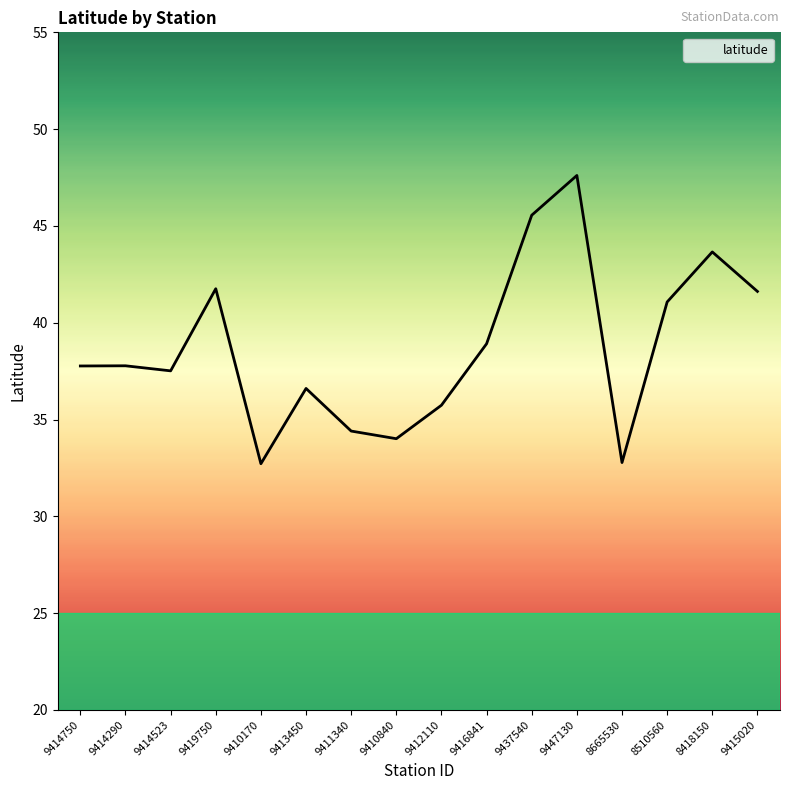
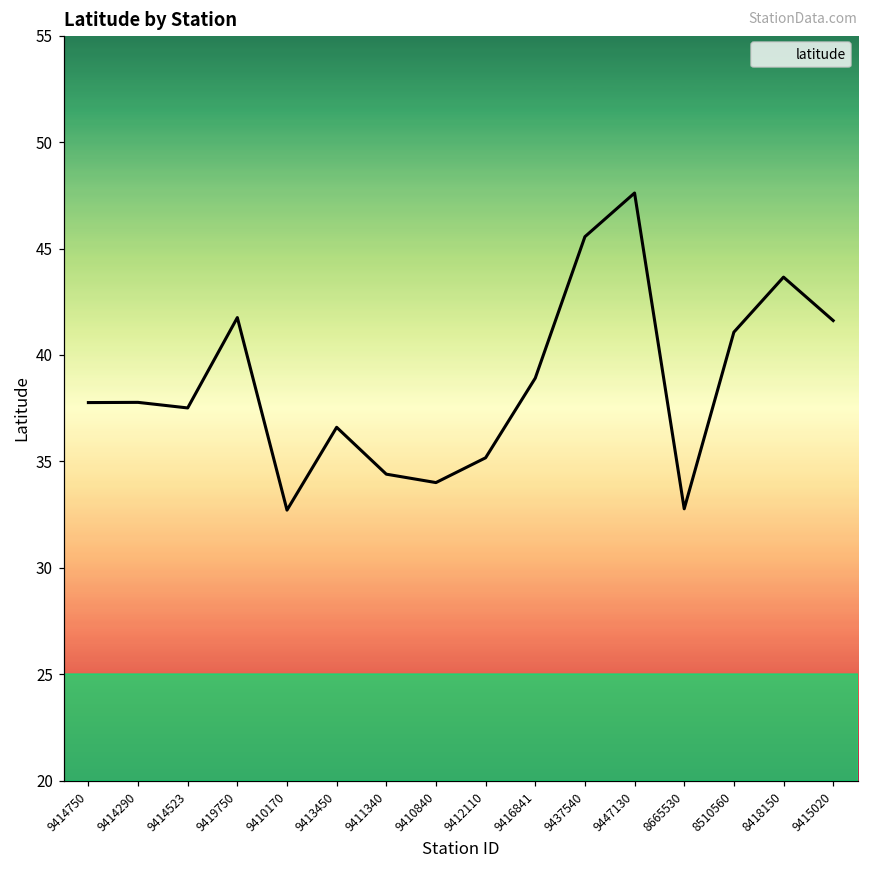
9412110: 35.7 -> 35.2
